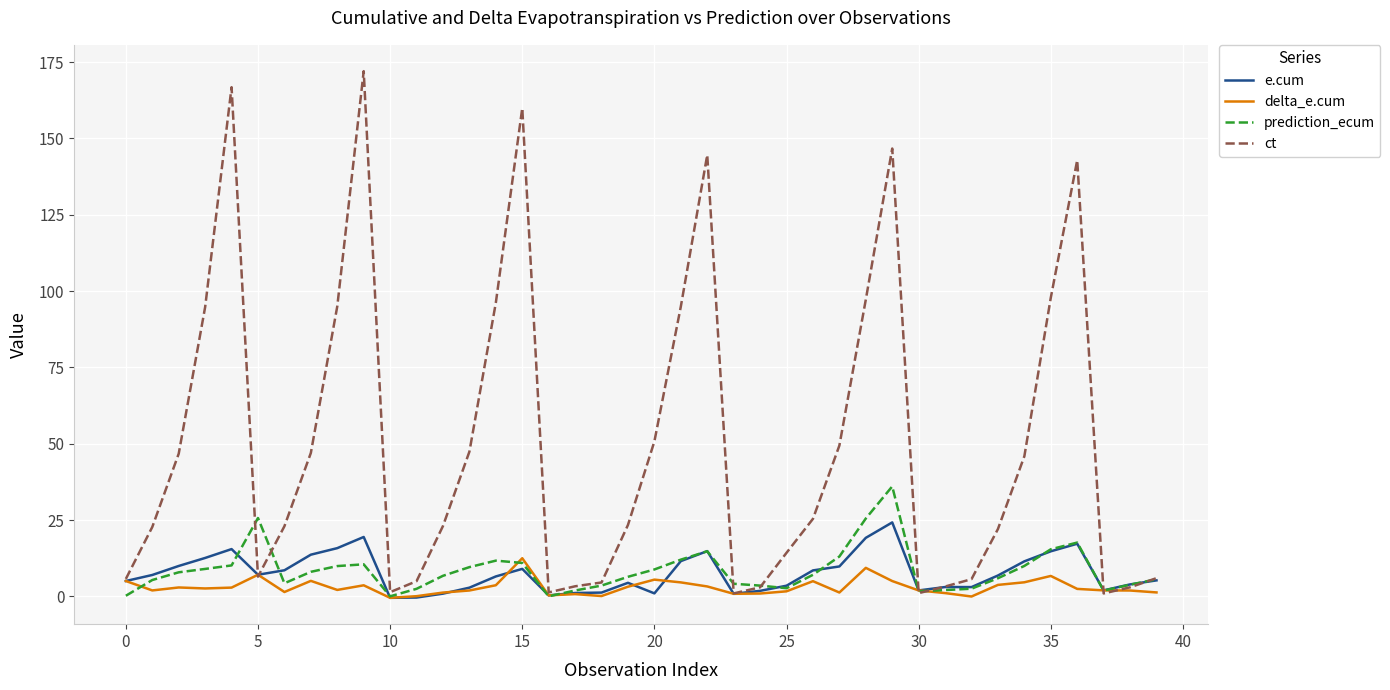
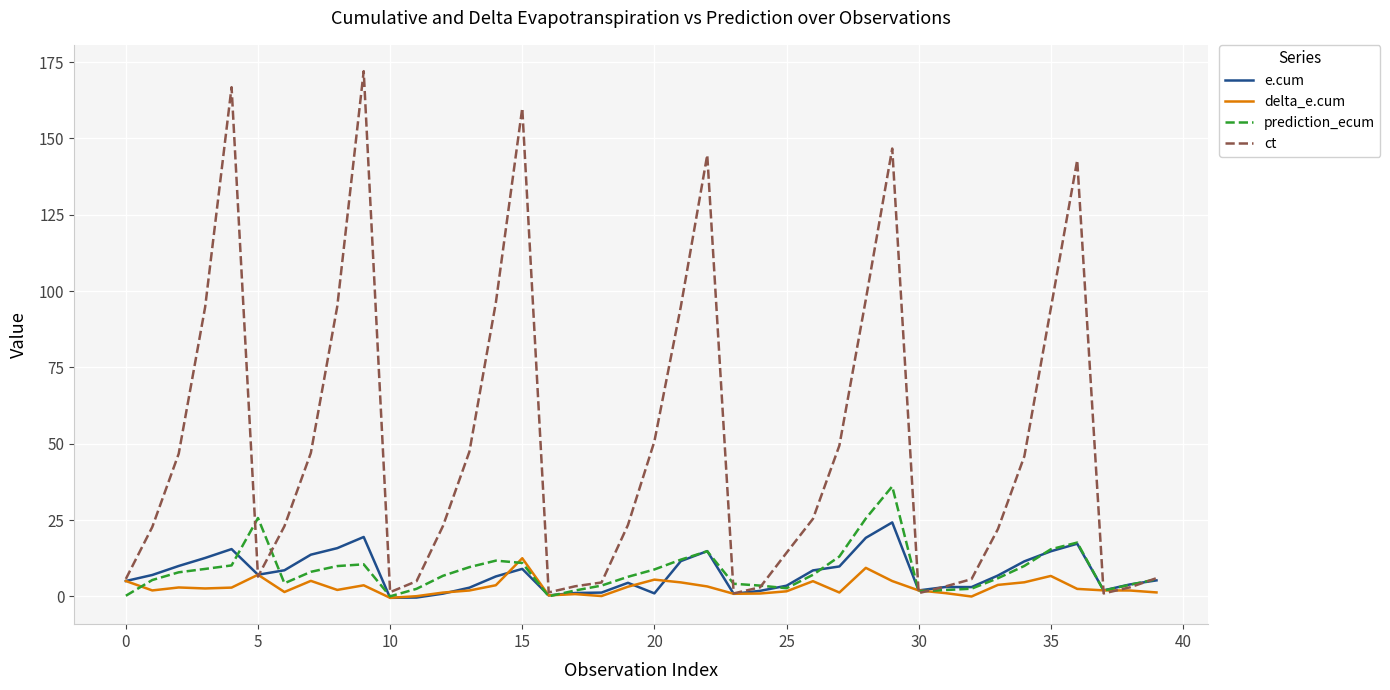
ct, 35: 98 -> 94
